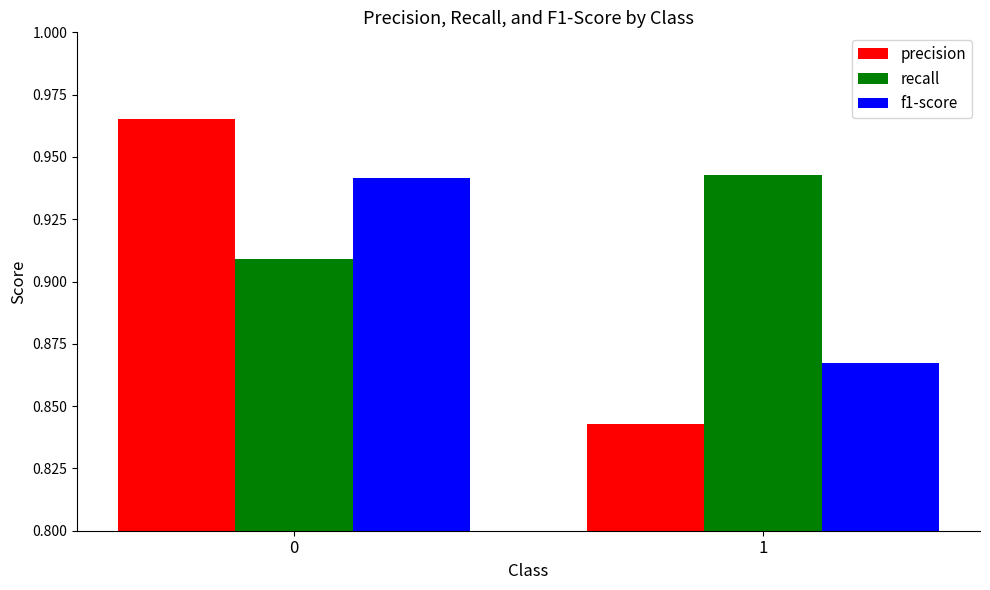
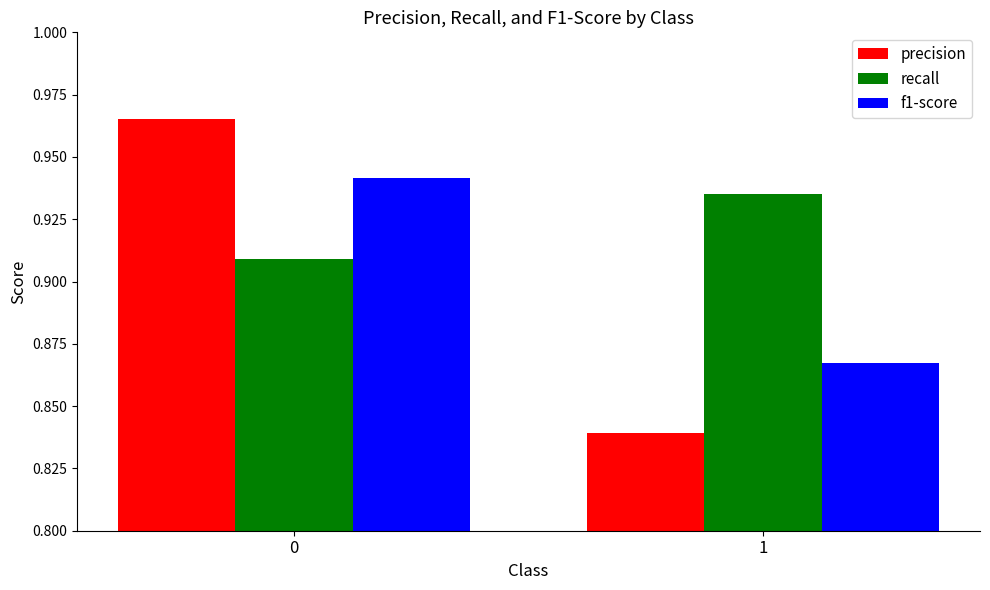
precision, 1: 0.843 -> 0.839
recall, 1: 0.943 -> 0.935
